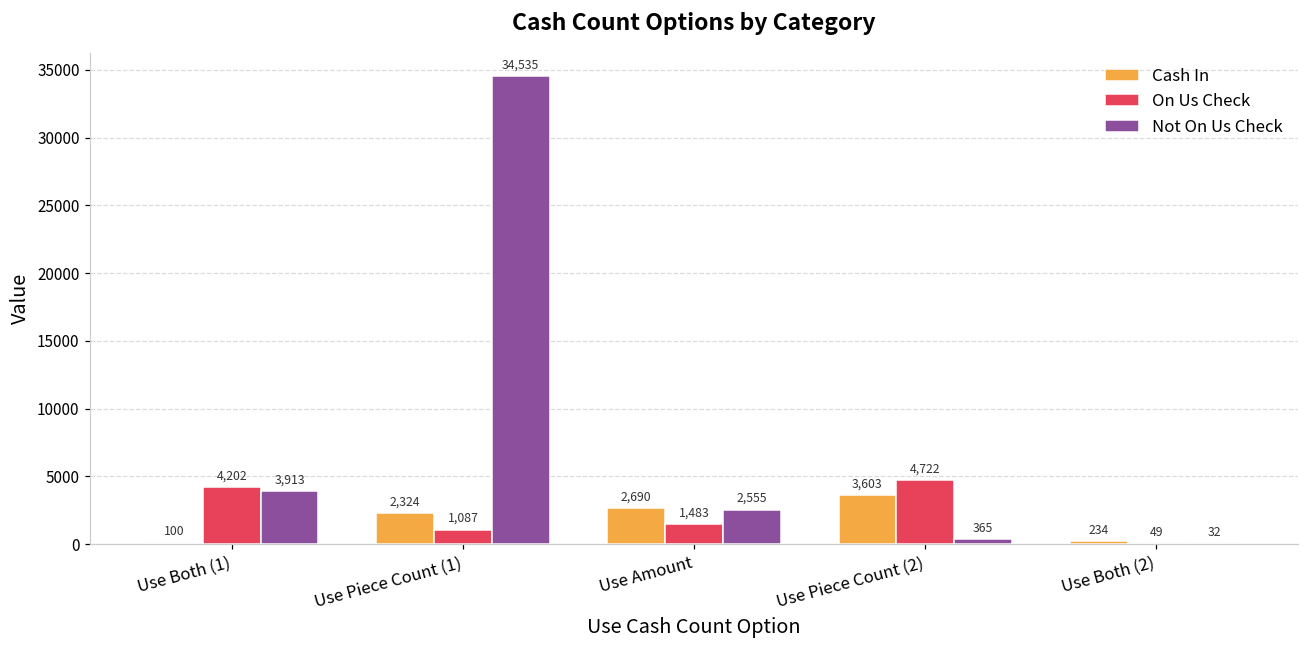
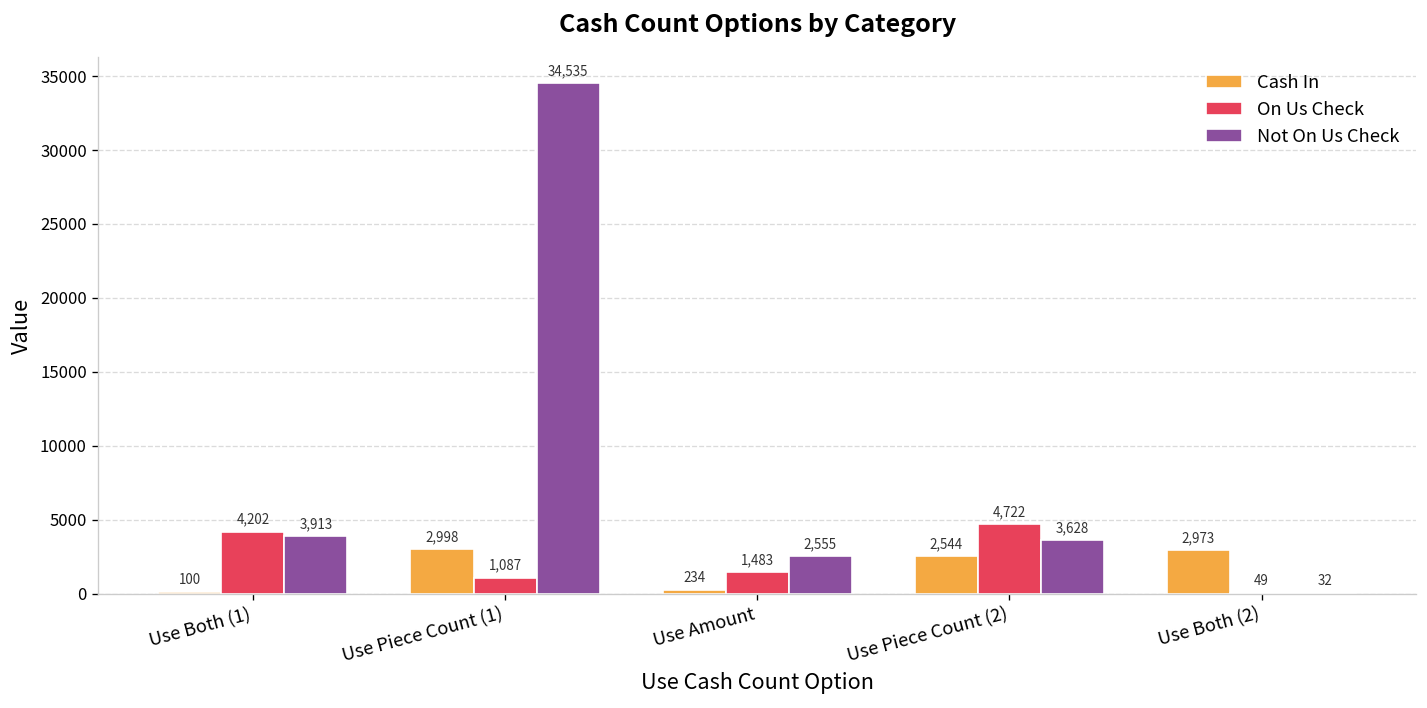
Cash In, Use Piece Count (1): 2,324 -> 2,998
Cash In, Use Amount: 2,690 -> 234
Cash In, Use Piece Count (2): 3,603 -> 2,544
Not On Us Check, Use Piece Count (2): 365 -> 3,628
Cash In, Use Both (2): 234 -> 2,973
